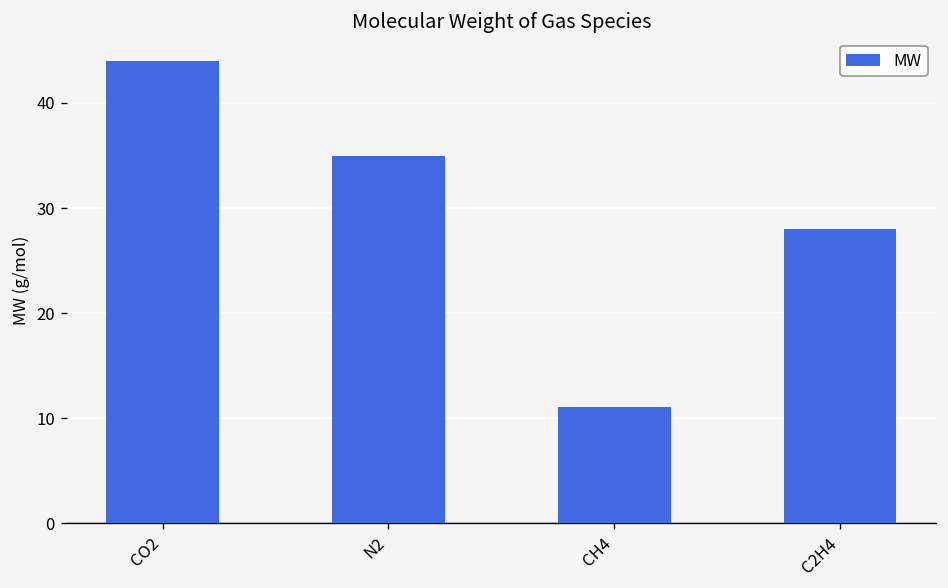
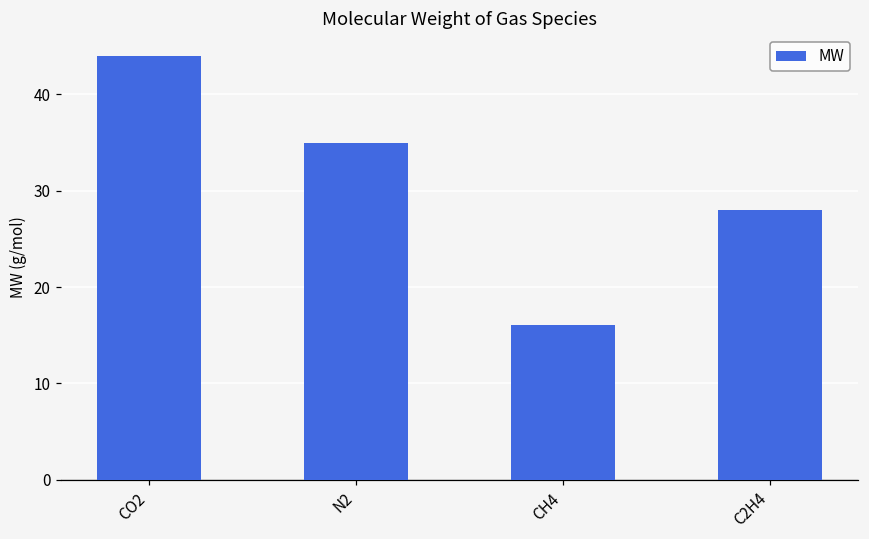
CH4: 11 -> 16
